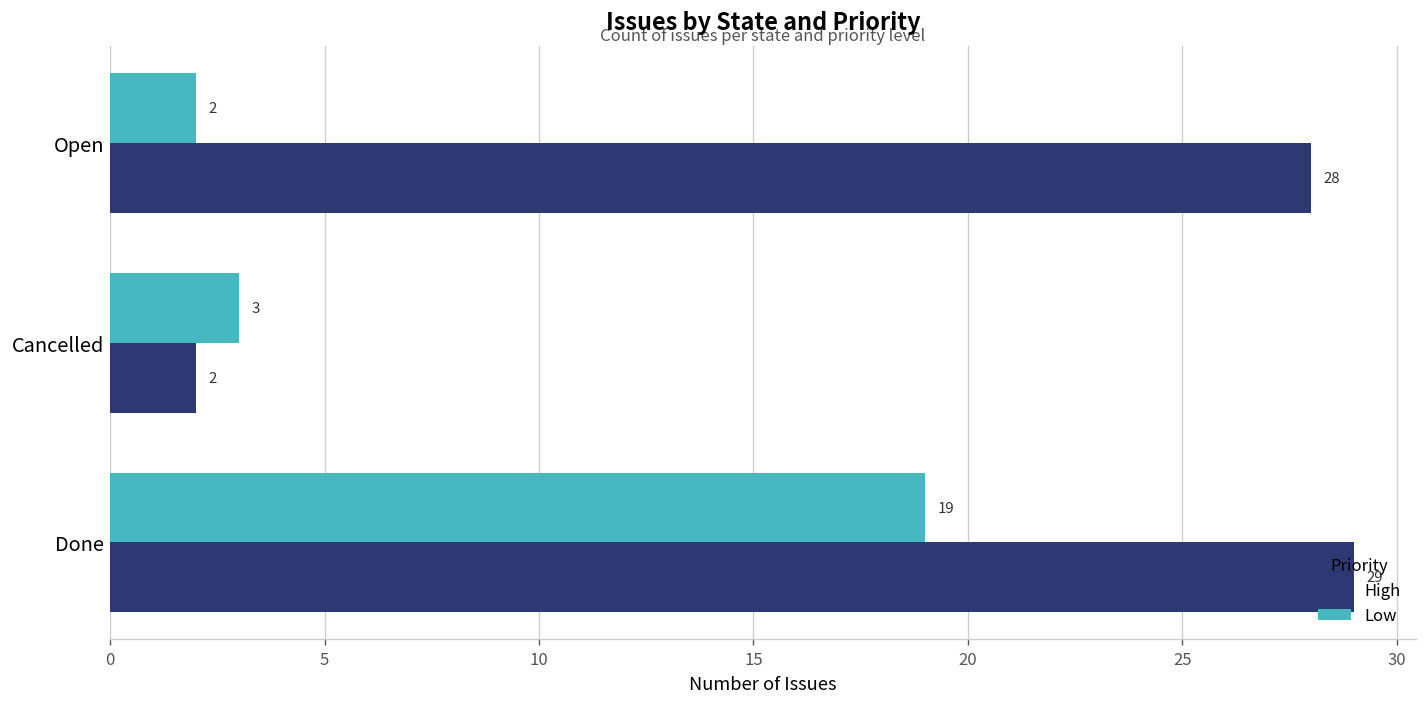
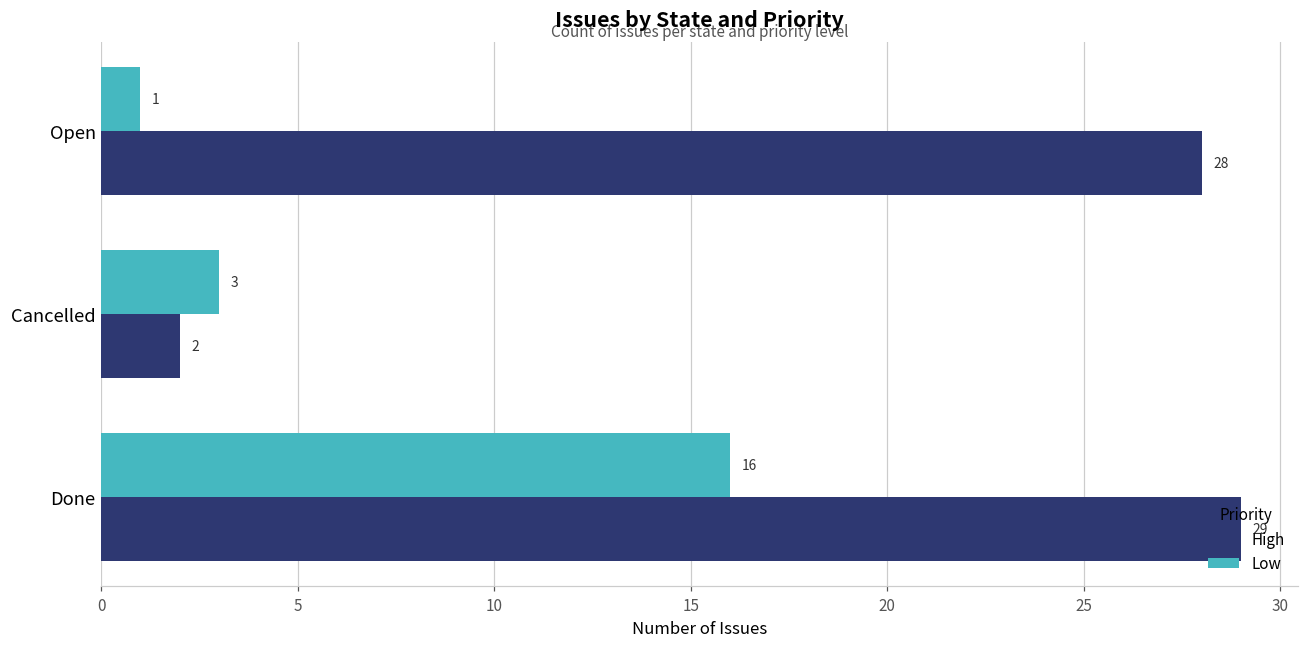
Low, Open: 2 -> 1
Low, Done: 19 -> 16
